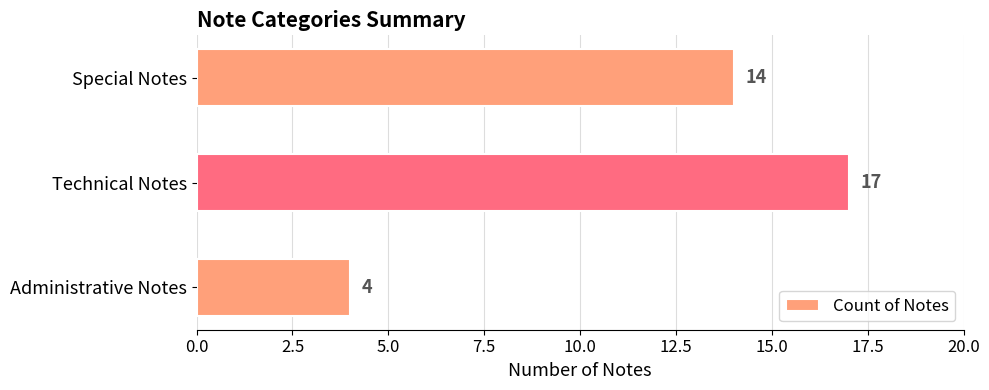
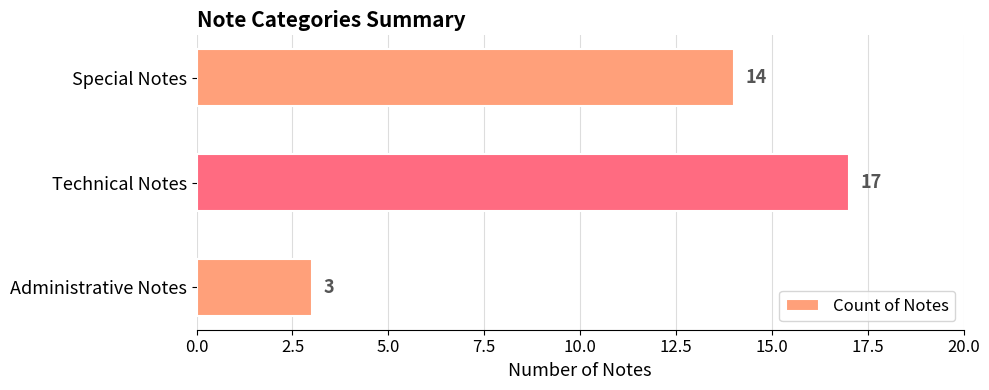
Administrative Notes: 4 -> 3
